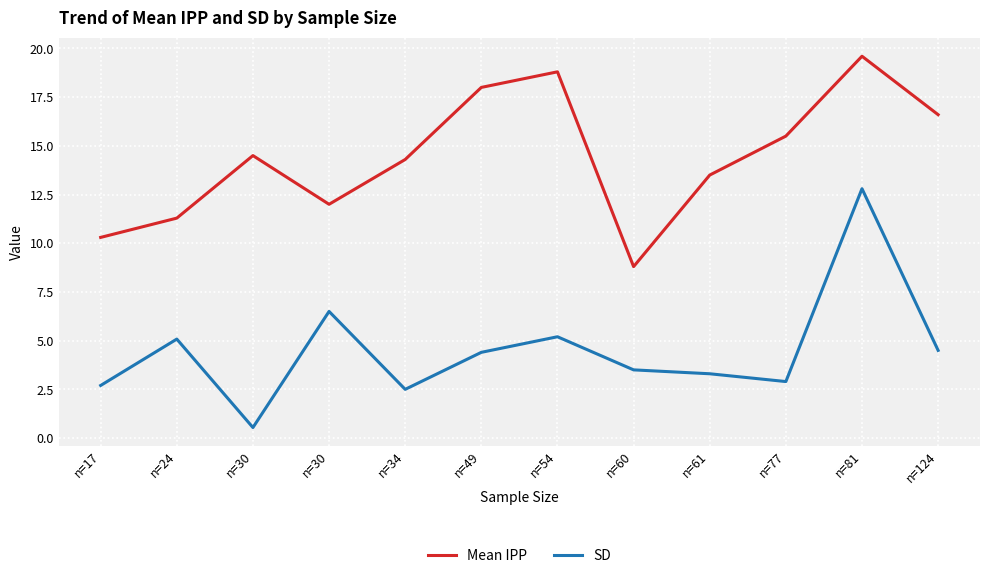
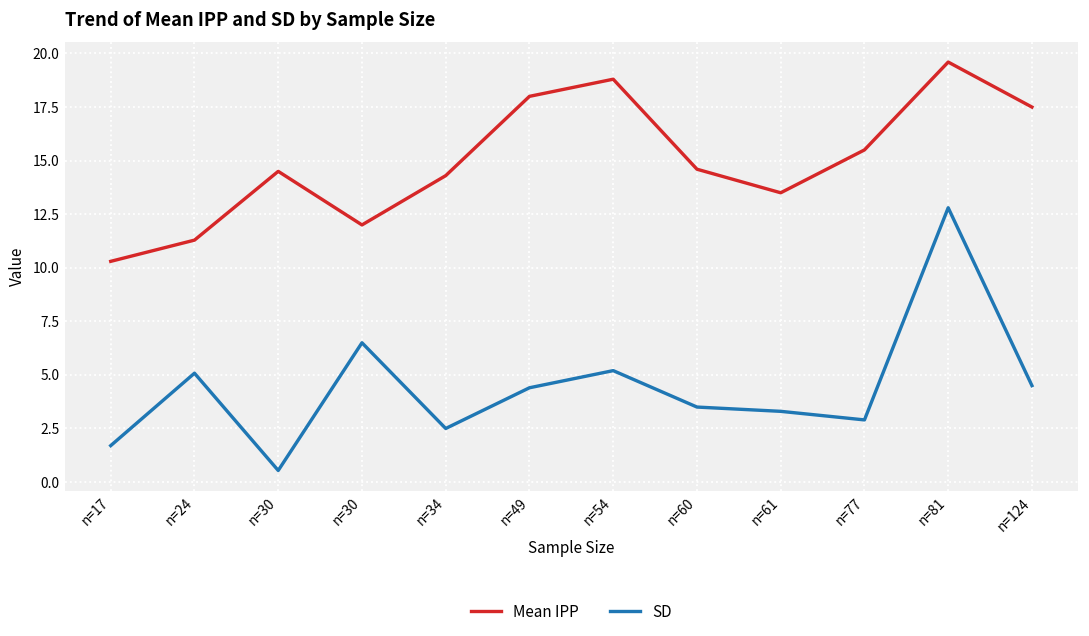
SD, n=17: 2.7 -> 1.7
Mean IPP, n=60: 8.8 -> 14.6
Mean IPP, n=124: 16.6 -> 17.5
